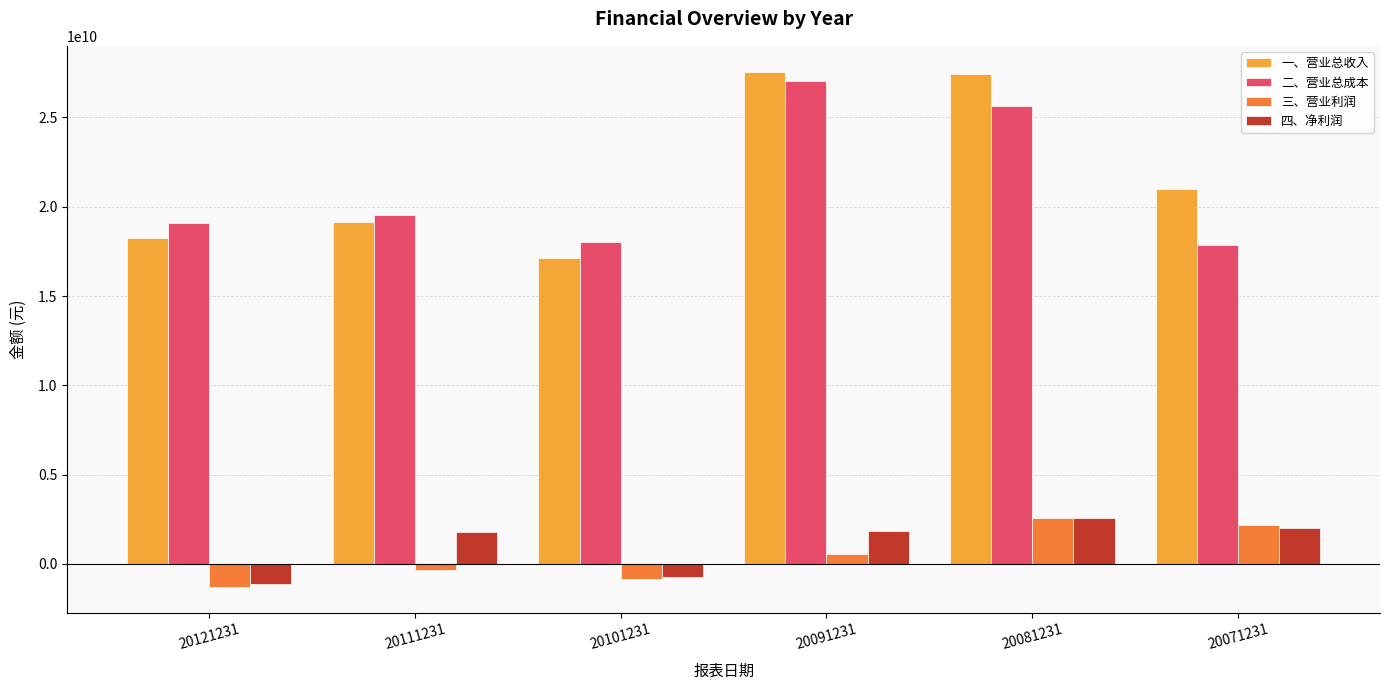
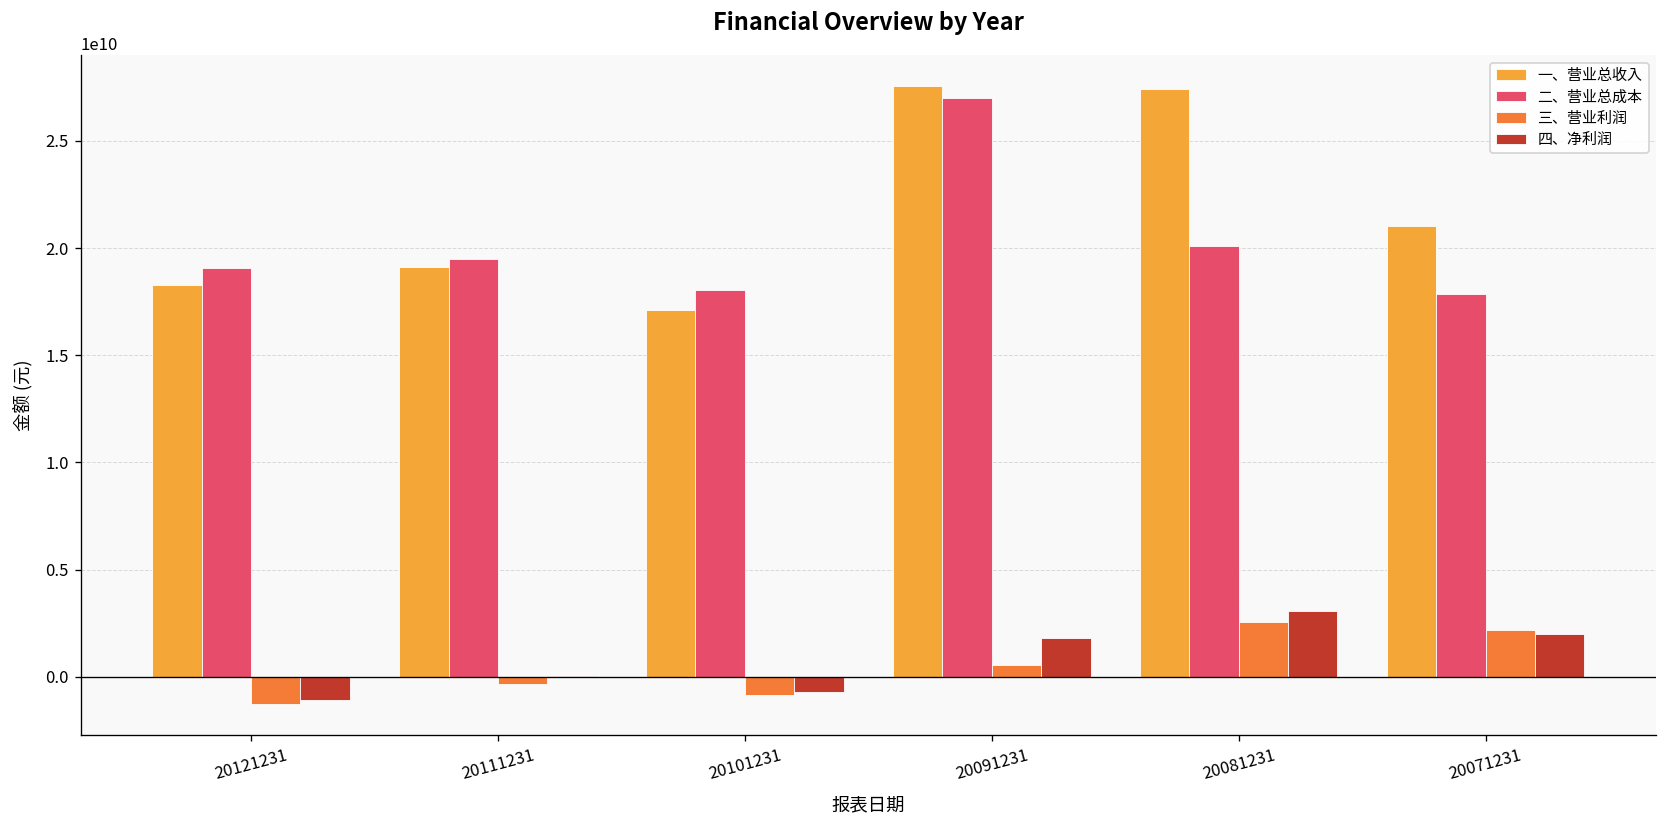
四、净利润, 20111231: 1800000000 -> 0
二、营业总成本, 20081231: 25600000000 -> 20100000000
四、净利润, 20081231: 2600000000 -> 3100000000
